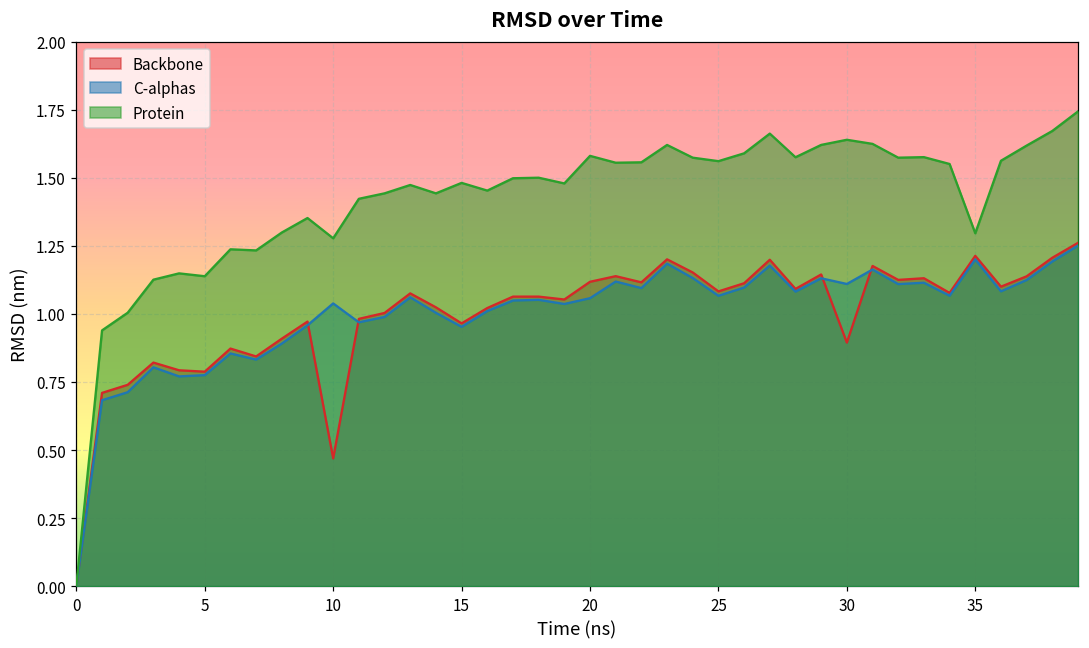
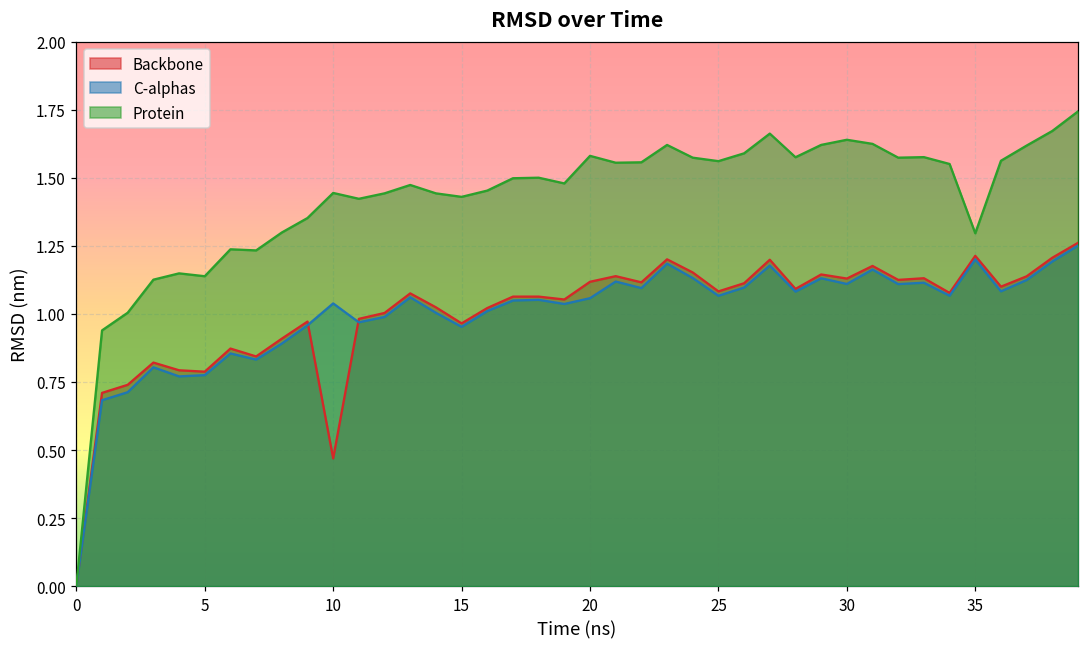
Protein, 10: 1.28 -> 1.44
Protein, 15: 1.48 -> 1.43
Backbone, 30: 0.89 -> 1.13
